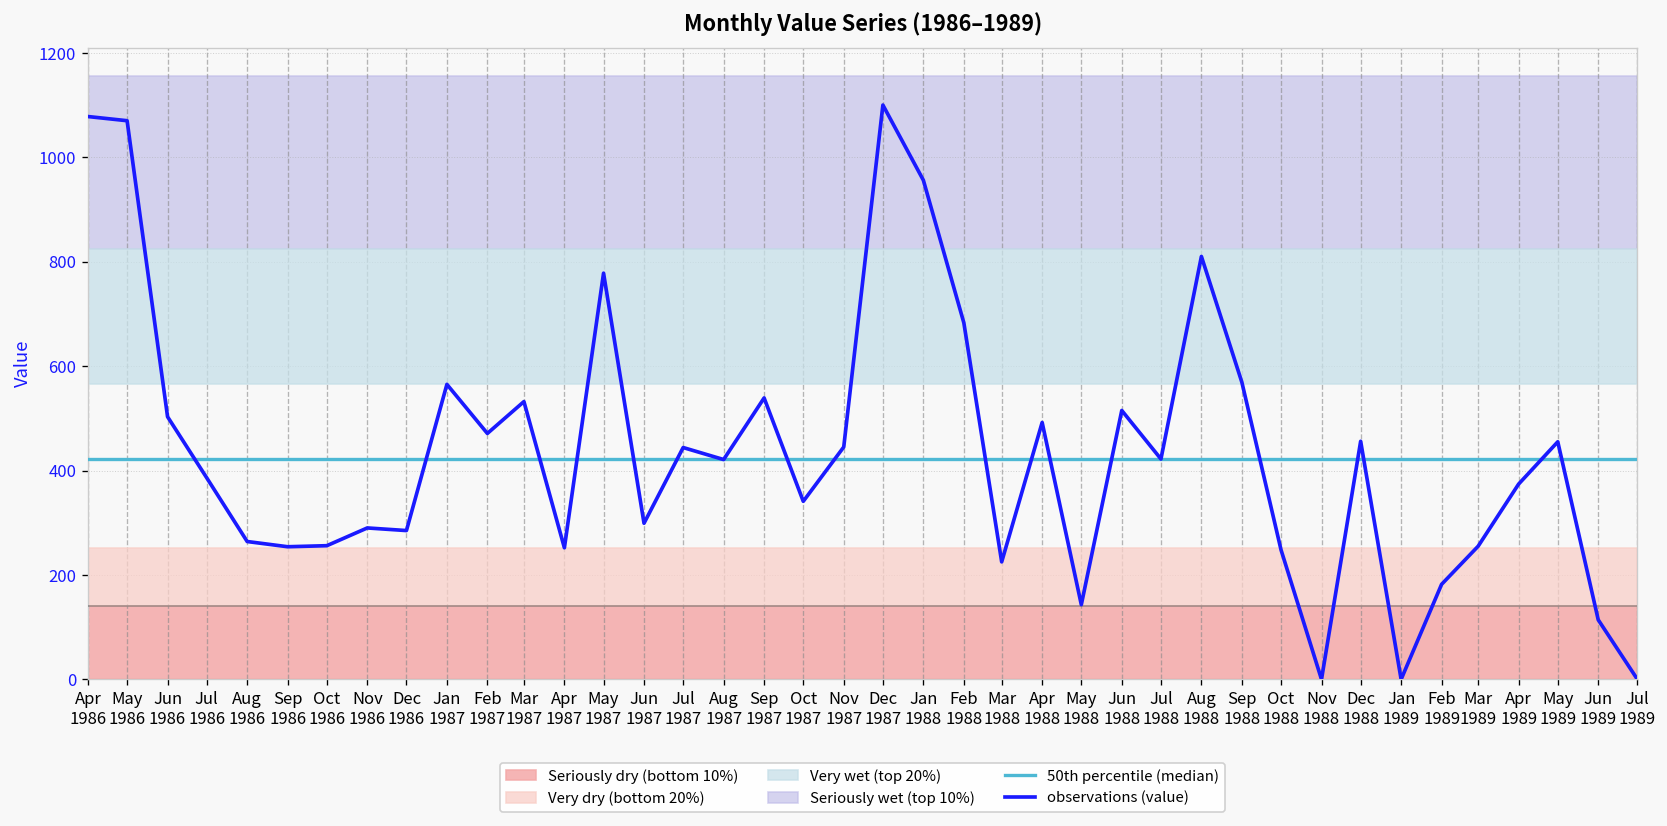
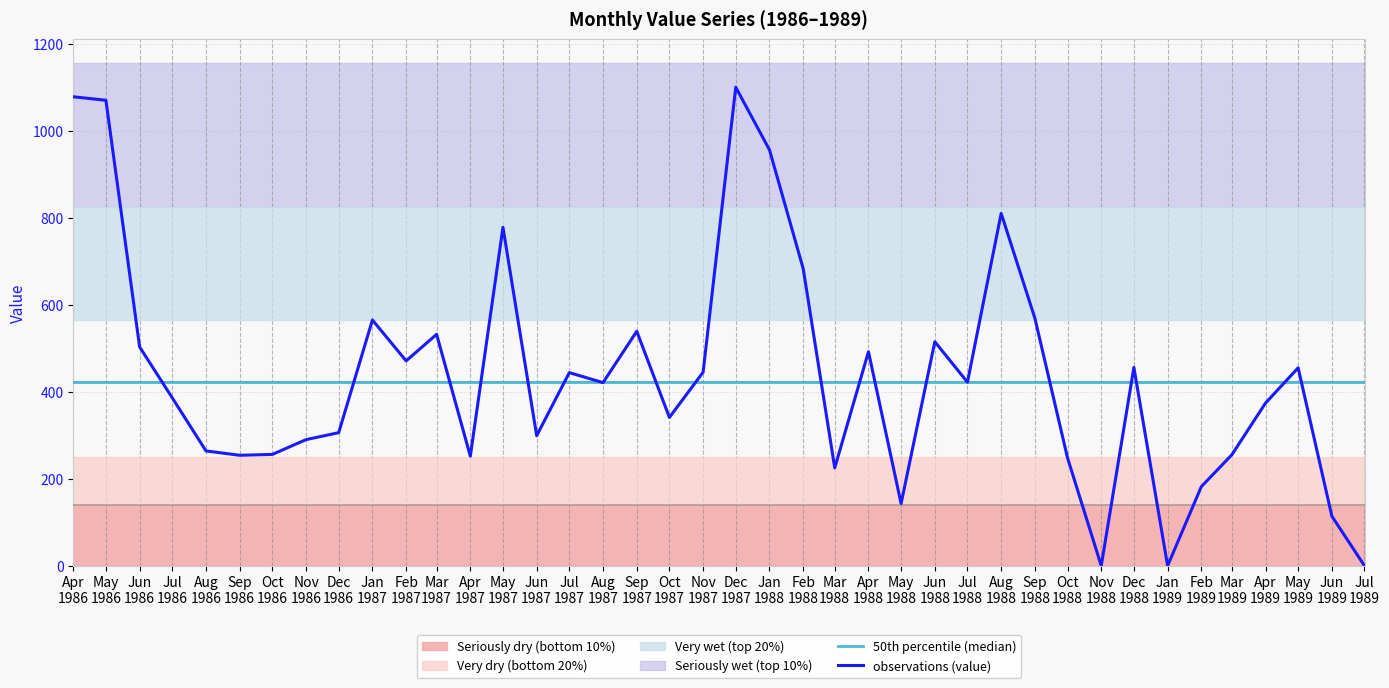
observations (value), Dec 1986: 290 -> 310
